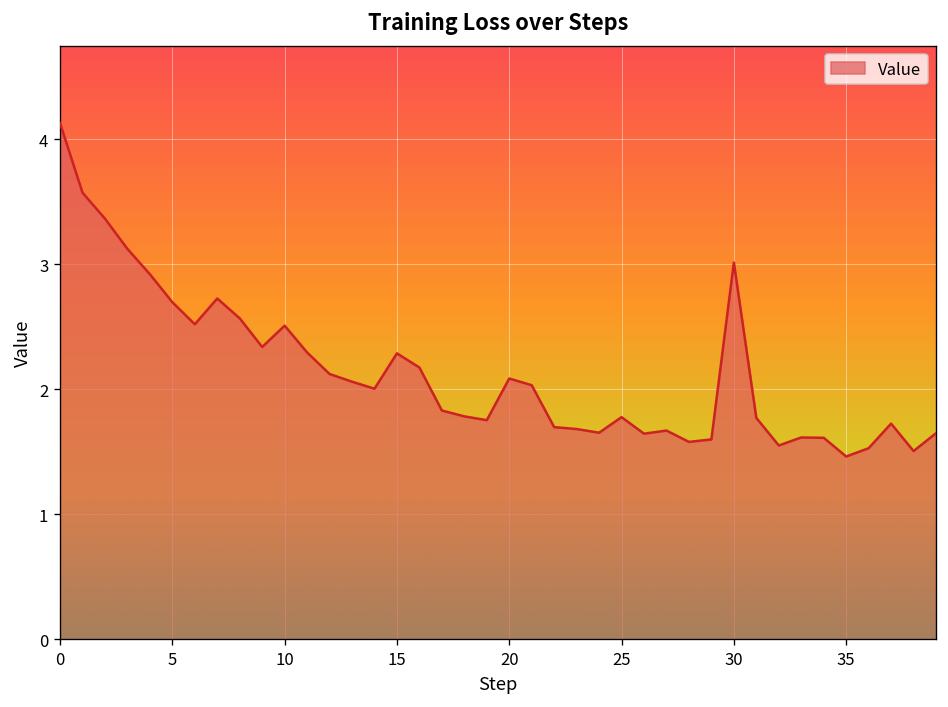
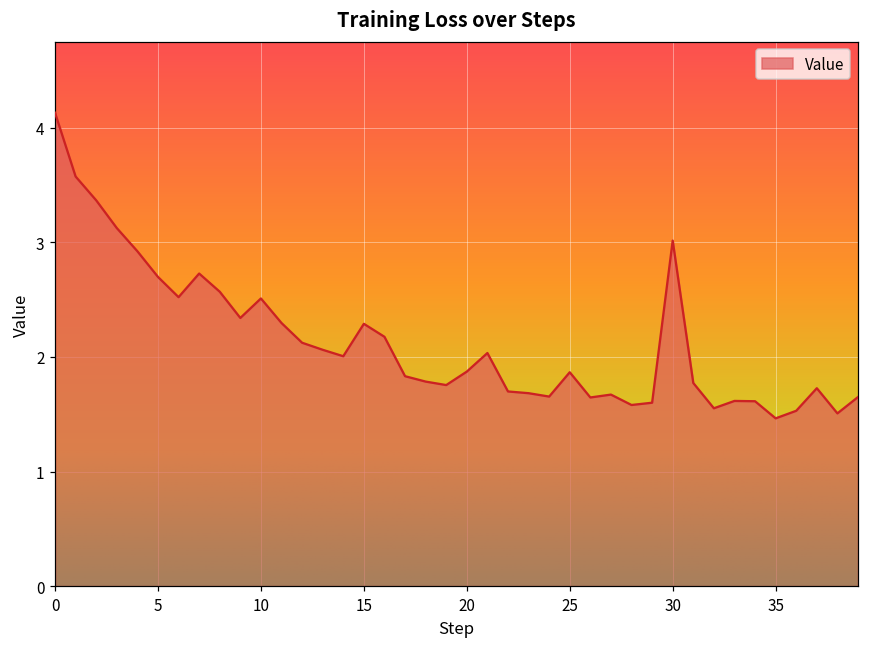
20: 2.09 -> 1.87
25: 1.78 -> 1.87
